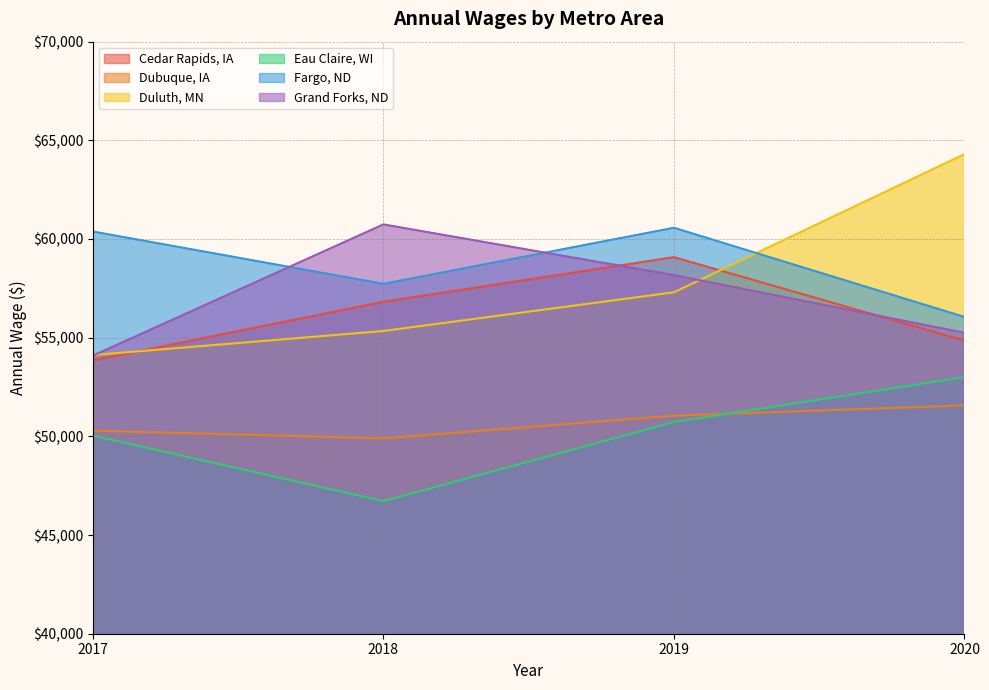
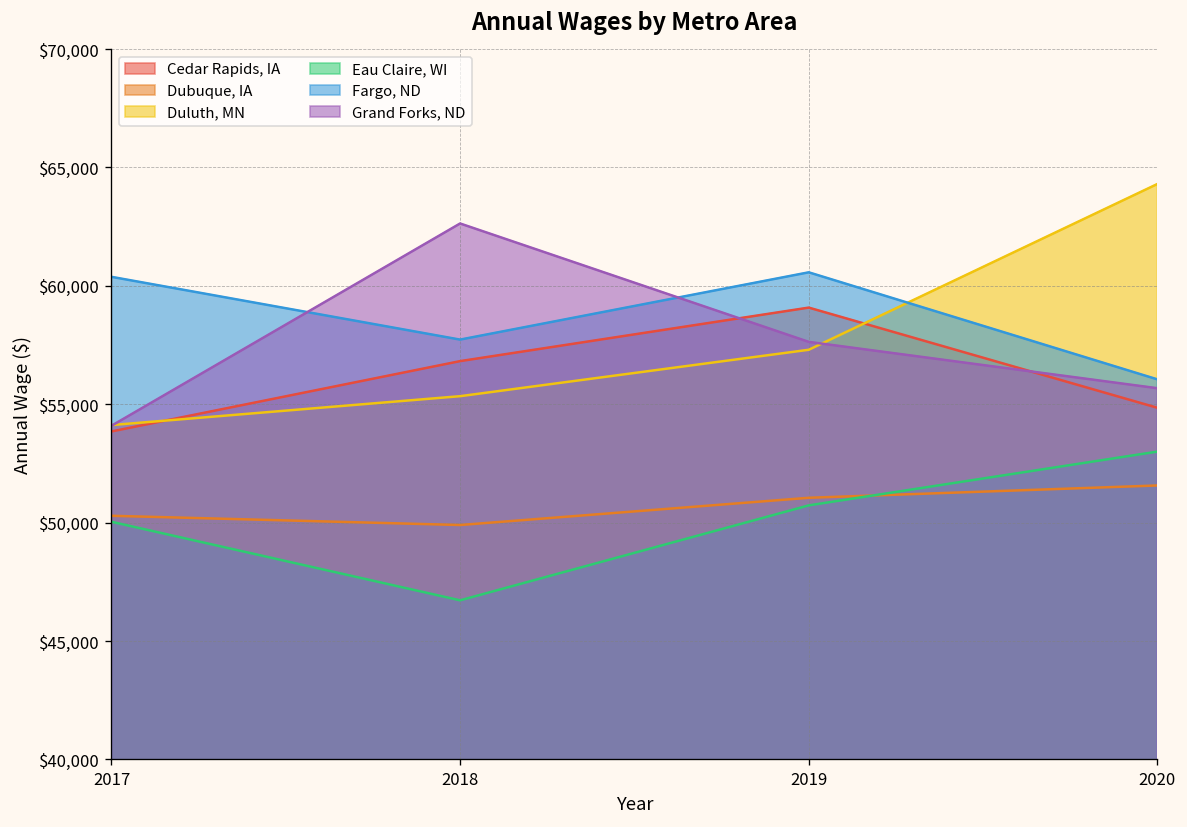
Grand Forks, ND, 2018: $60,700 -> $62,600
Grand Forks, ND, 2019: $58,200 -> $57,600
Grand Forks, ND, 2020: $55,300 -> $55,700
